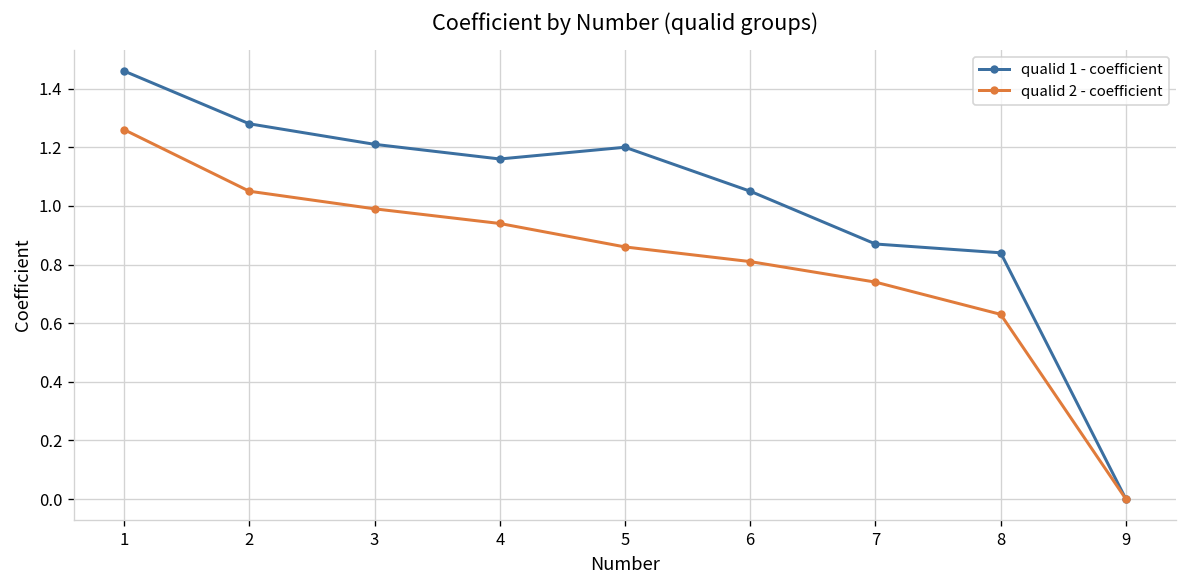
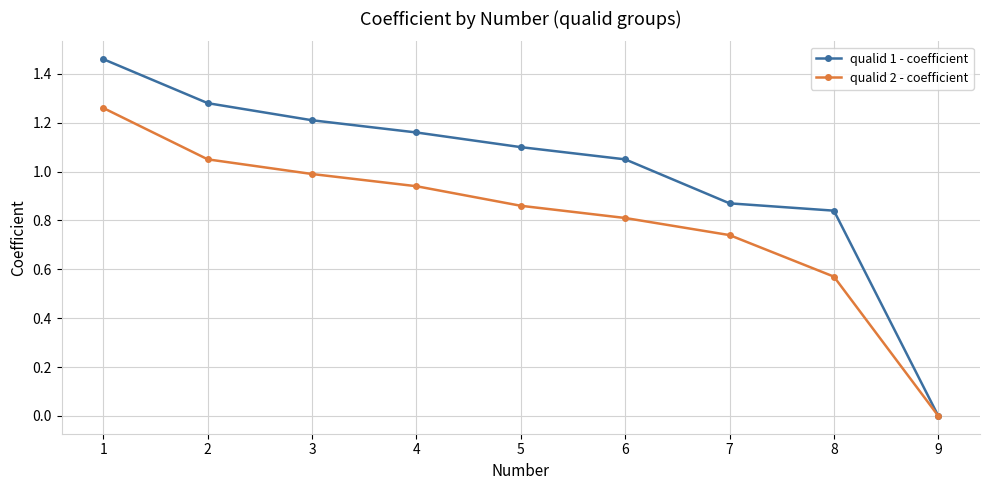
qualid 1 - coefficient, 5: 1.2 -> 1.1
qualid 2 - coefficient, 8: 0.63 -> 0.57
